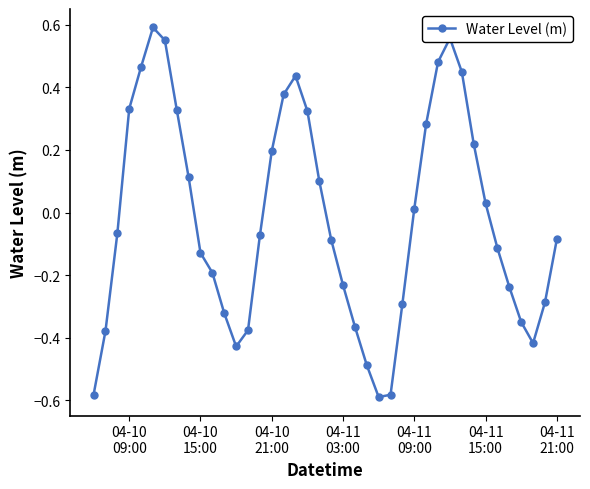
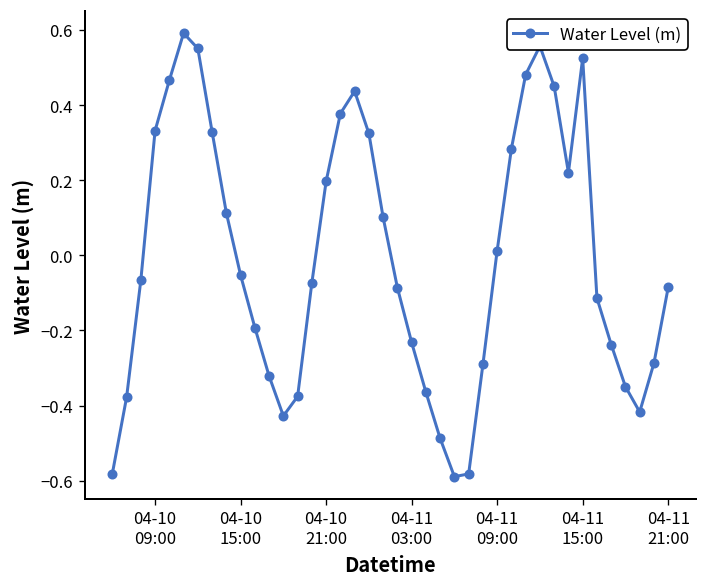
04-10 15:00: -0.13 -> -0.05
04-11 15:00: 0.03 -> 0.52
